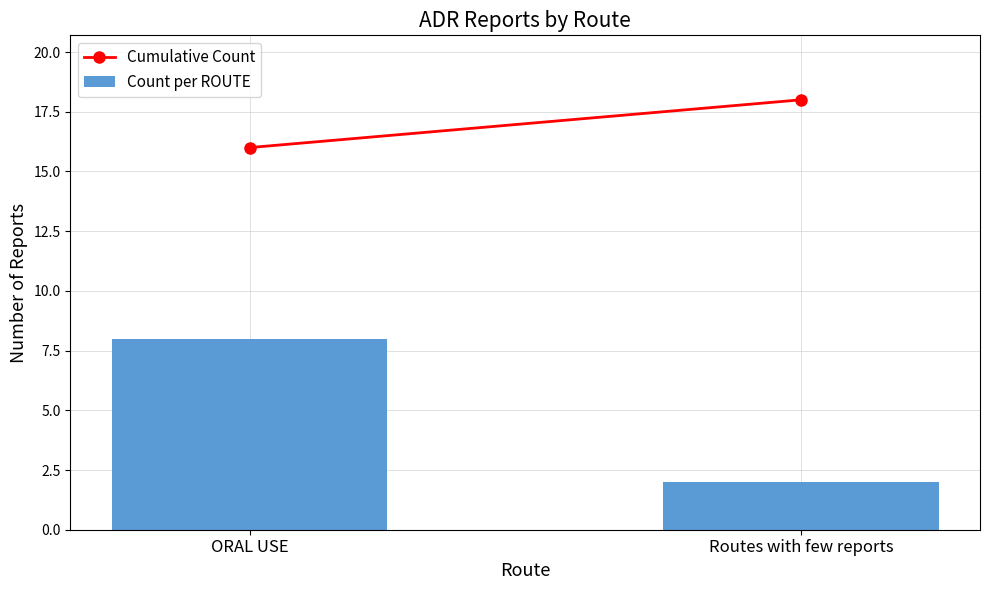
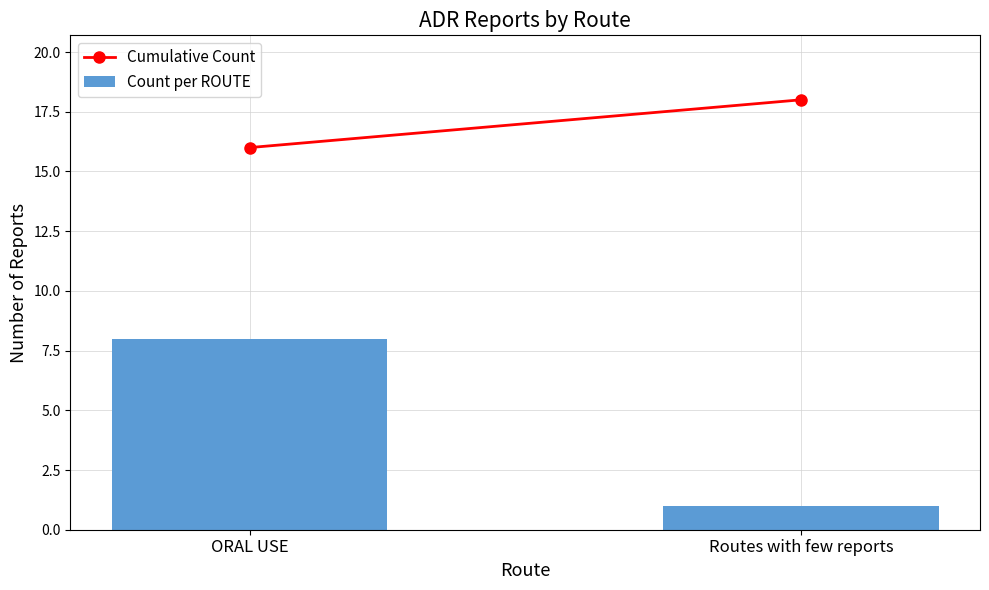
Count per ROUTE, Routes with few reports: 2 -> 1
